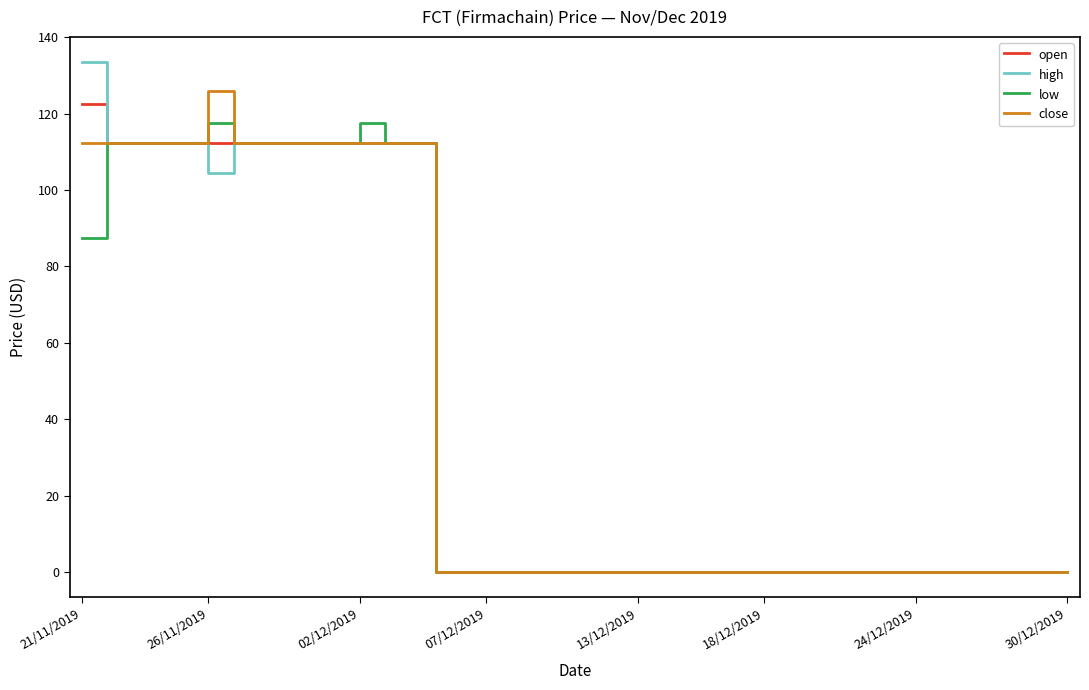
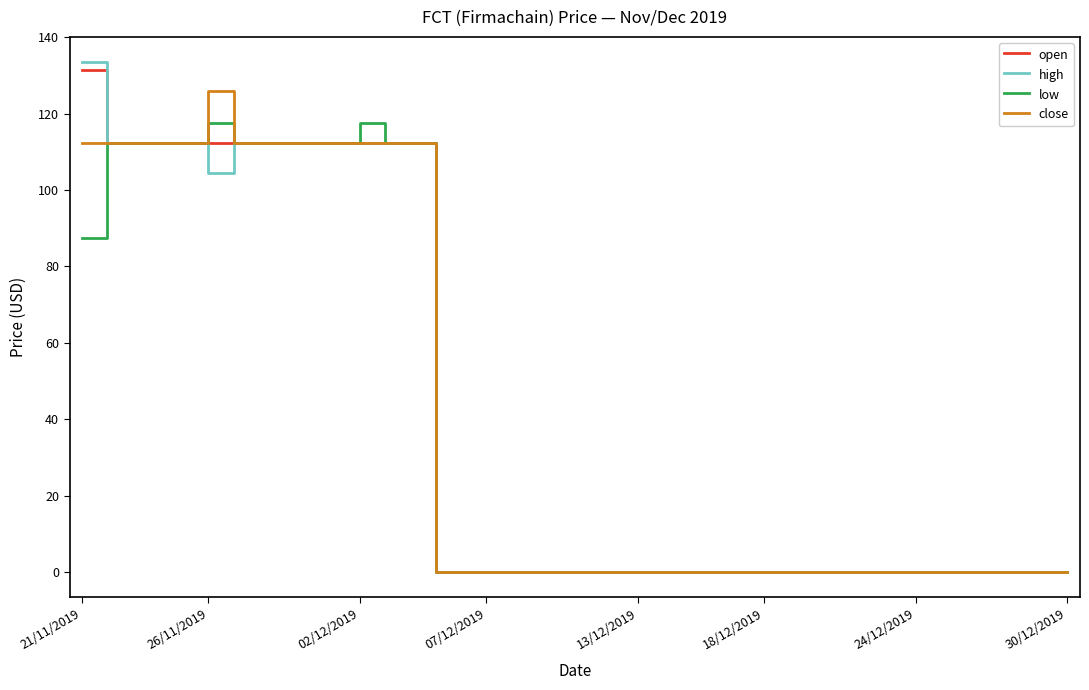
open, 21/11/2019: 123 -> 131
